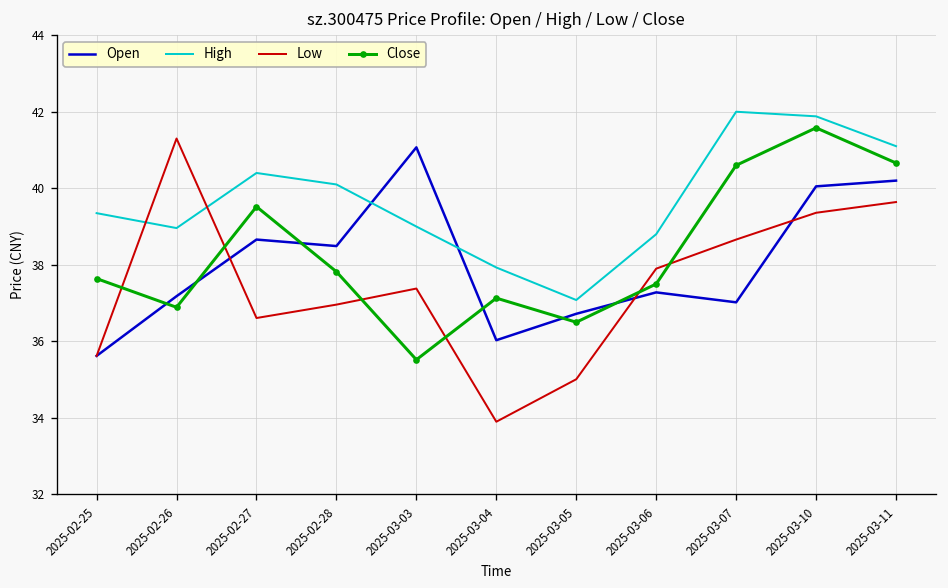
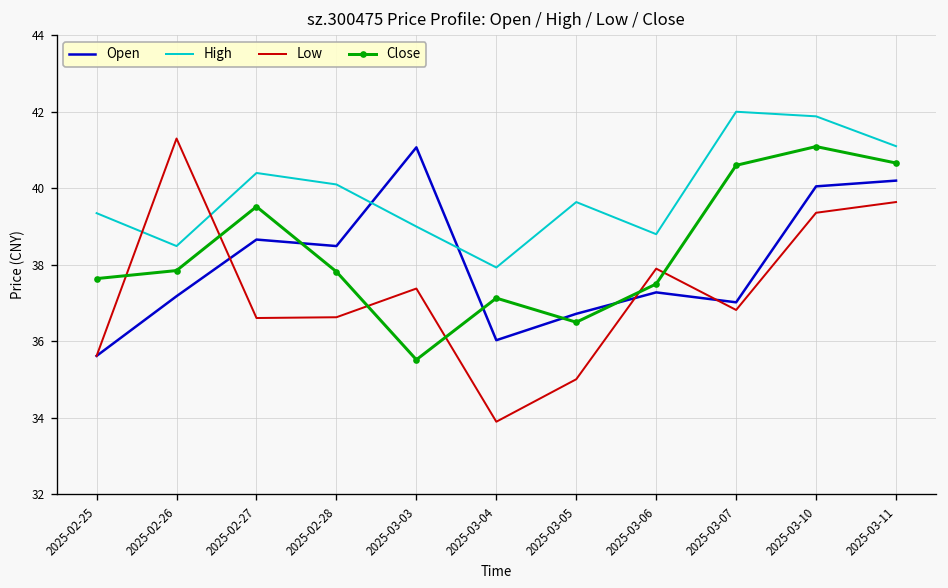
High, 2025-02-26: 39.0 -> 38.5
Close, 2025-02-26: 36.9 -> 37.9
Low, 2025-02-28: 37.0 -> 36.6
High, 2025-03-05: 37.1 -> 39.6
Low, 2025-03-07: 38.7 -> 36.8
Close, 2025-03-10: 41.6 -> 41.1
